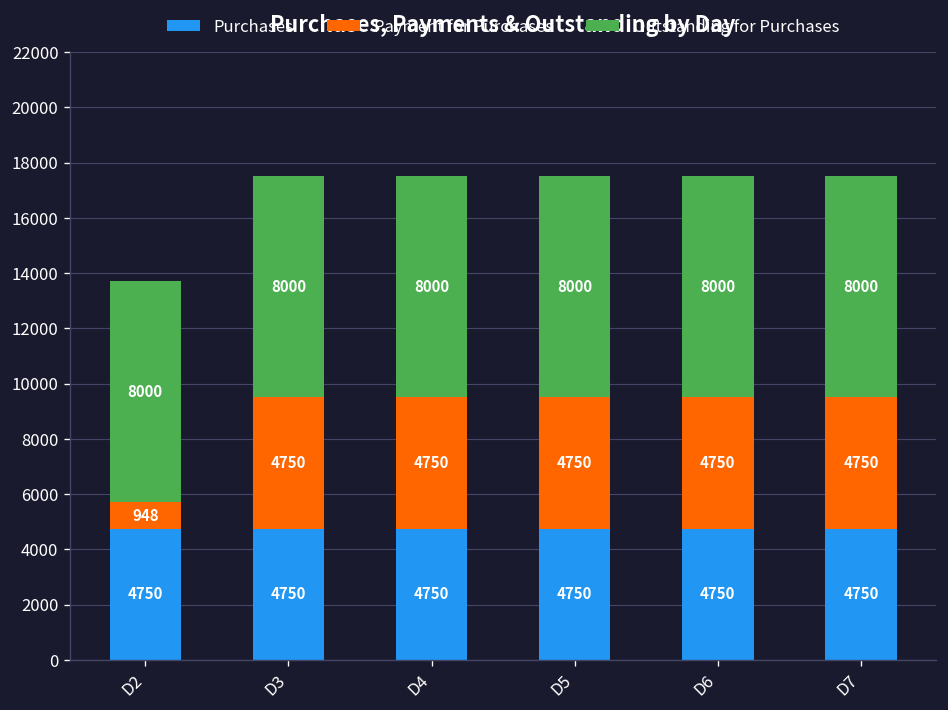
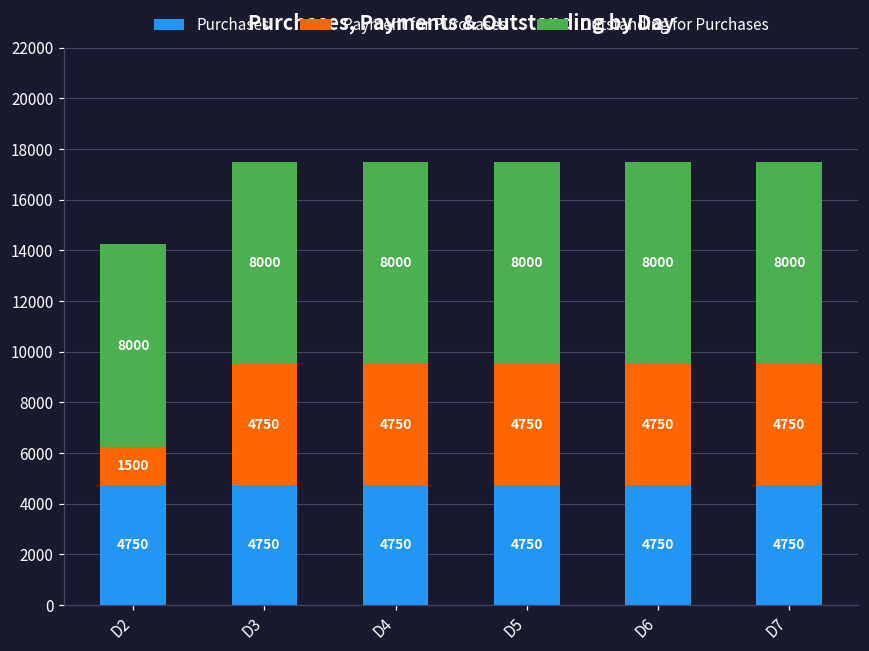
Payment for Purchases, D2: 948 -> 1500
